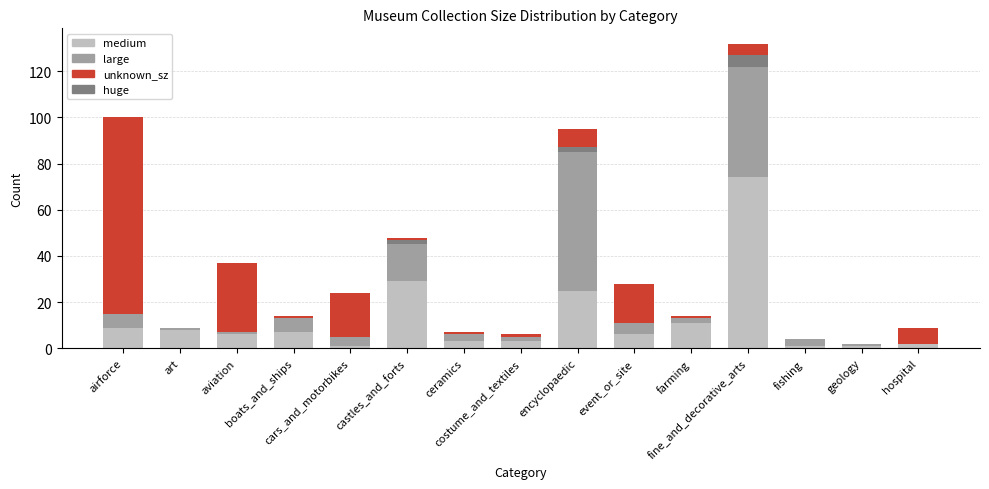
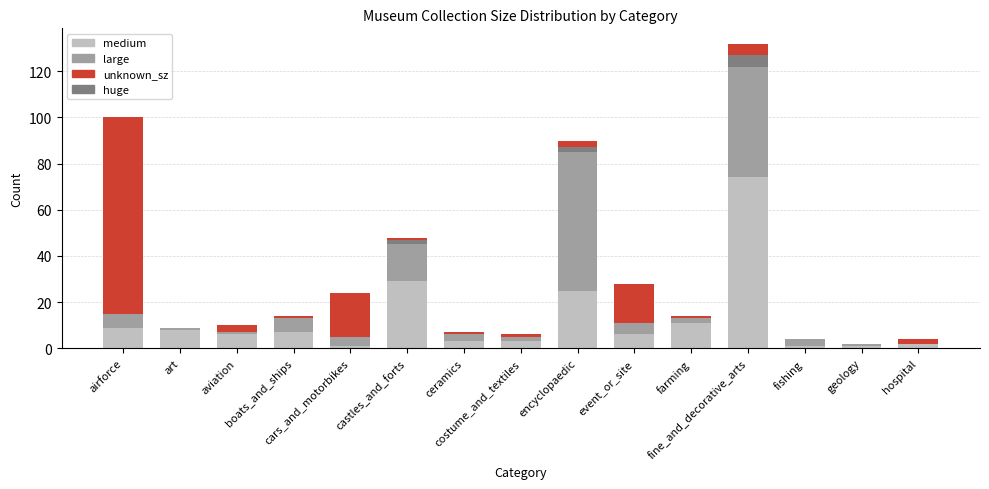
unknown_sz, aviation: 30 -> 3
unknown_sz, encyclopaedic: 8 -> 3
unknown_sz, hospital: 7 -> 2
